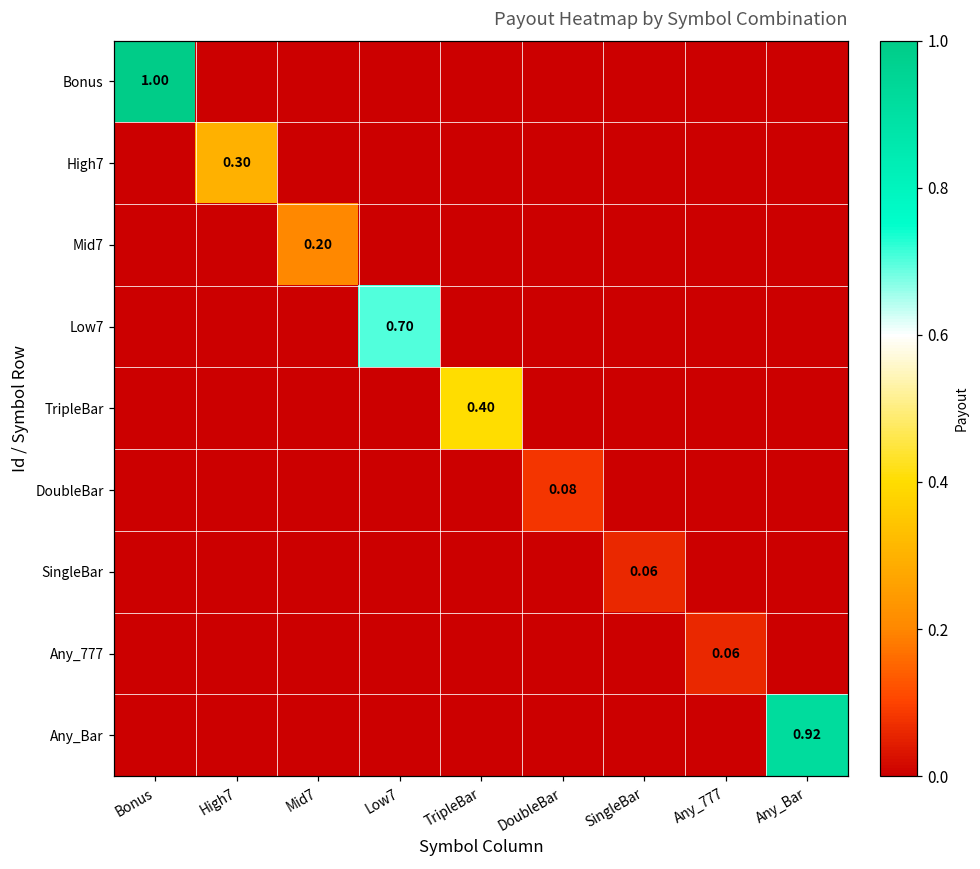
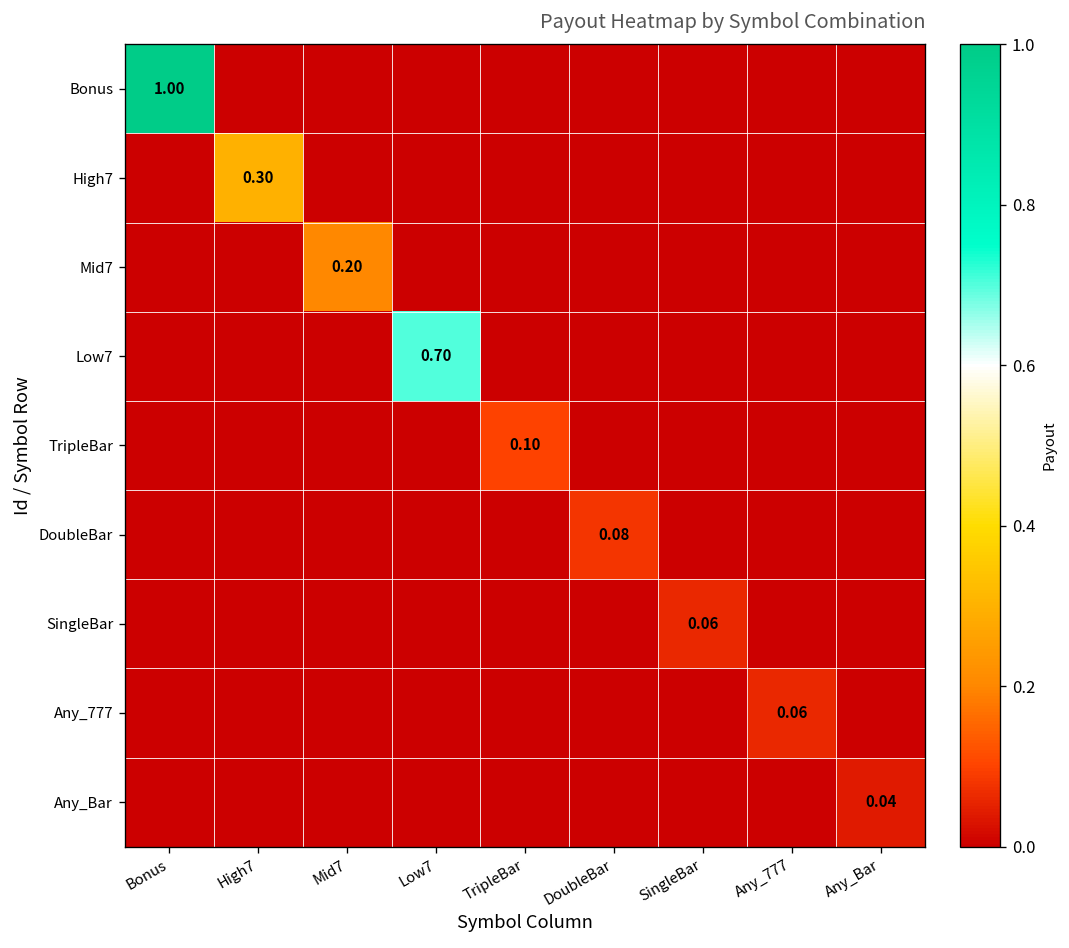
TripleBar, TripleBar: 0.40 -> 0.10
Any_Bar, Any_Bar: 0.92 -> 0.04
